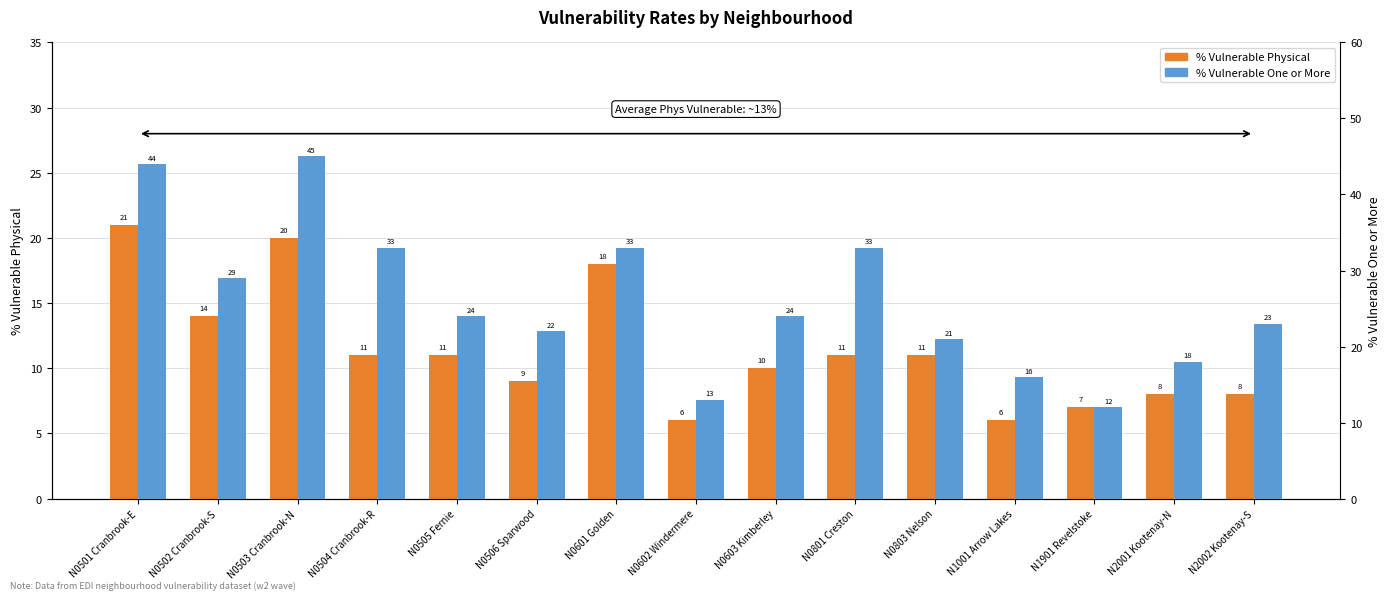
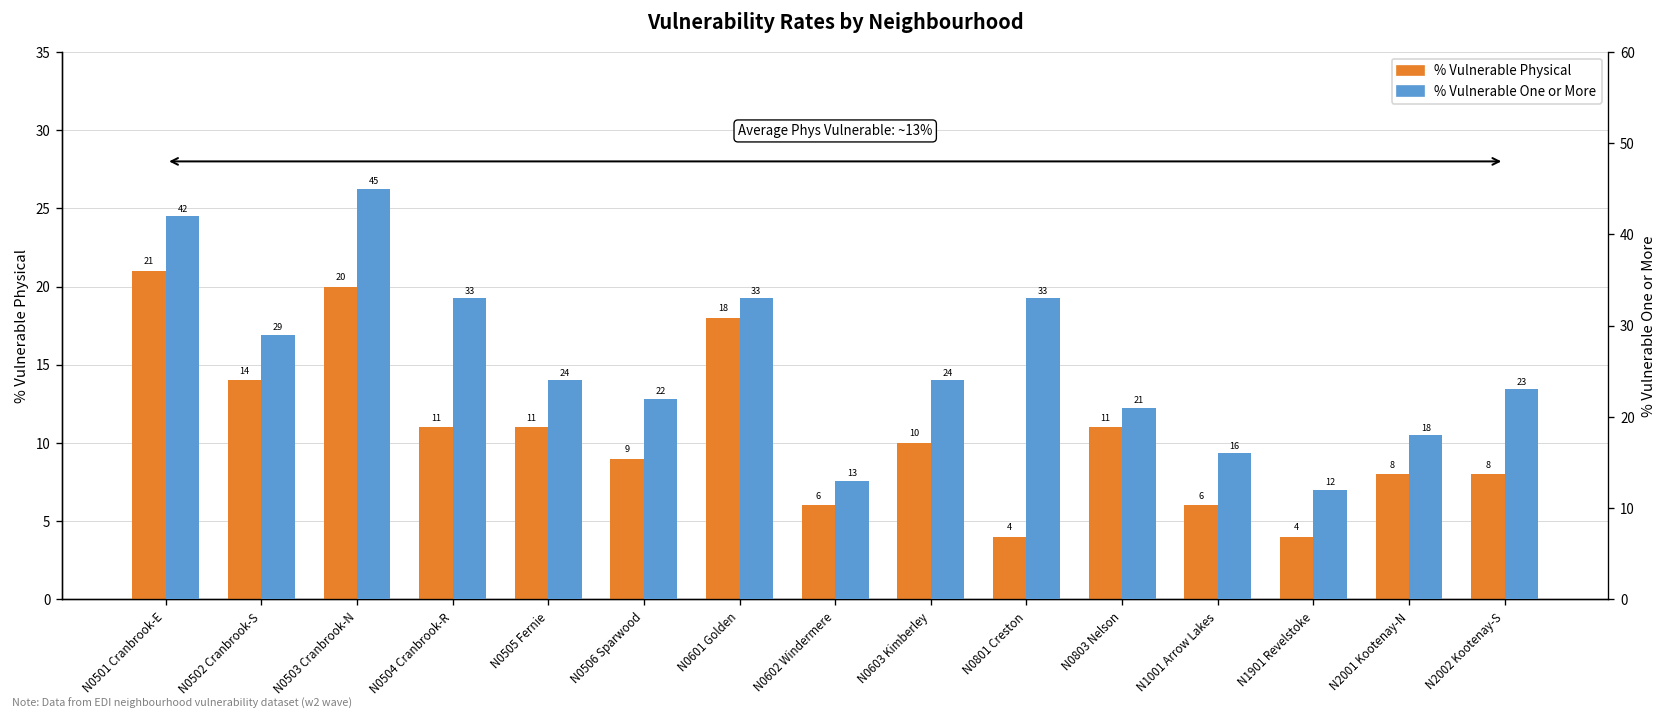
% Vulnerable Physical, N0801 Creston: 11 -> 4
% Vulnerable Physical, N1901 Revelstoke: 7 -> 4
% Vulnerable One or More, N0501 Cranbrook-E: 44 -> 42
